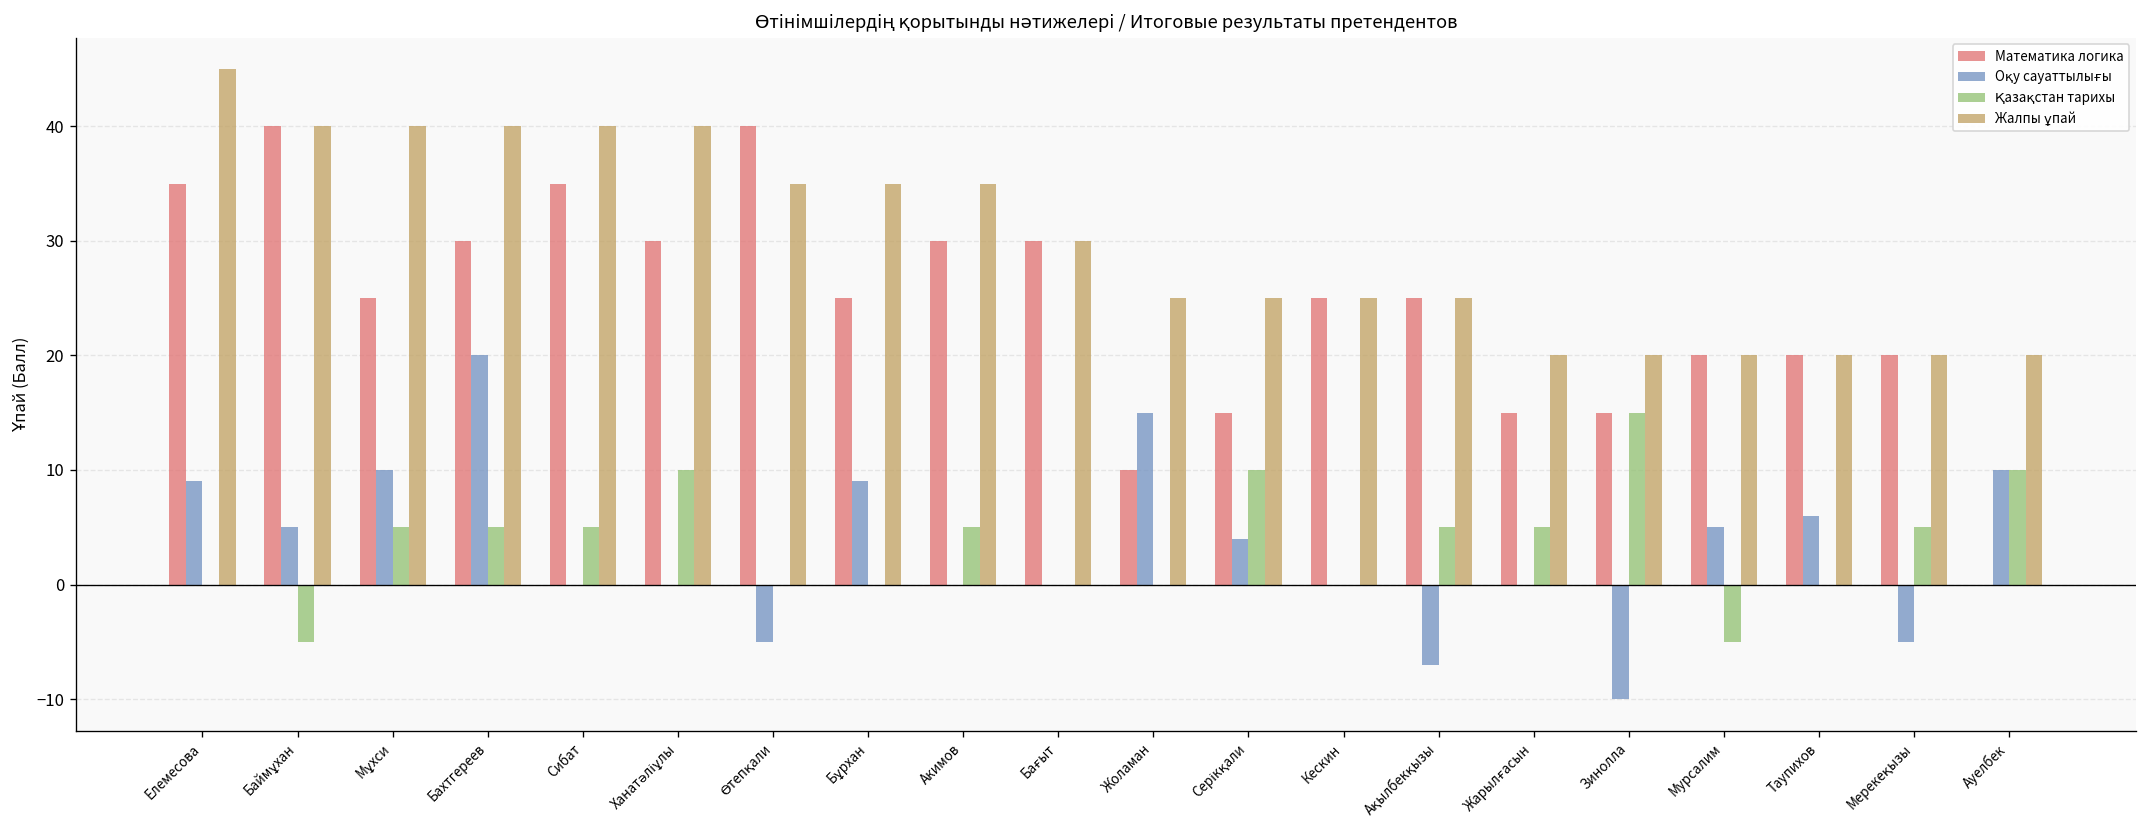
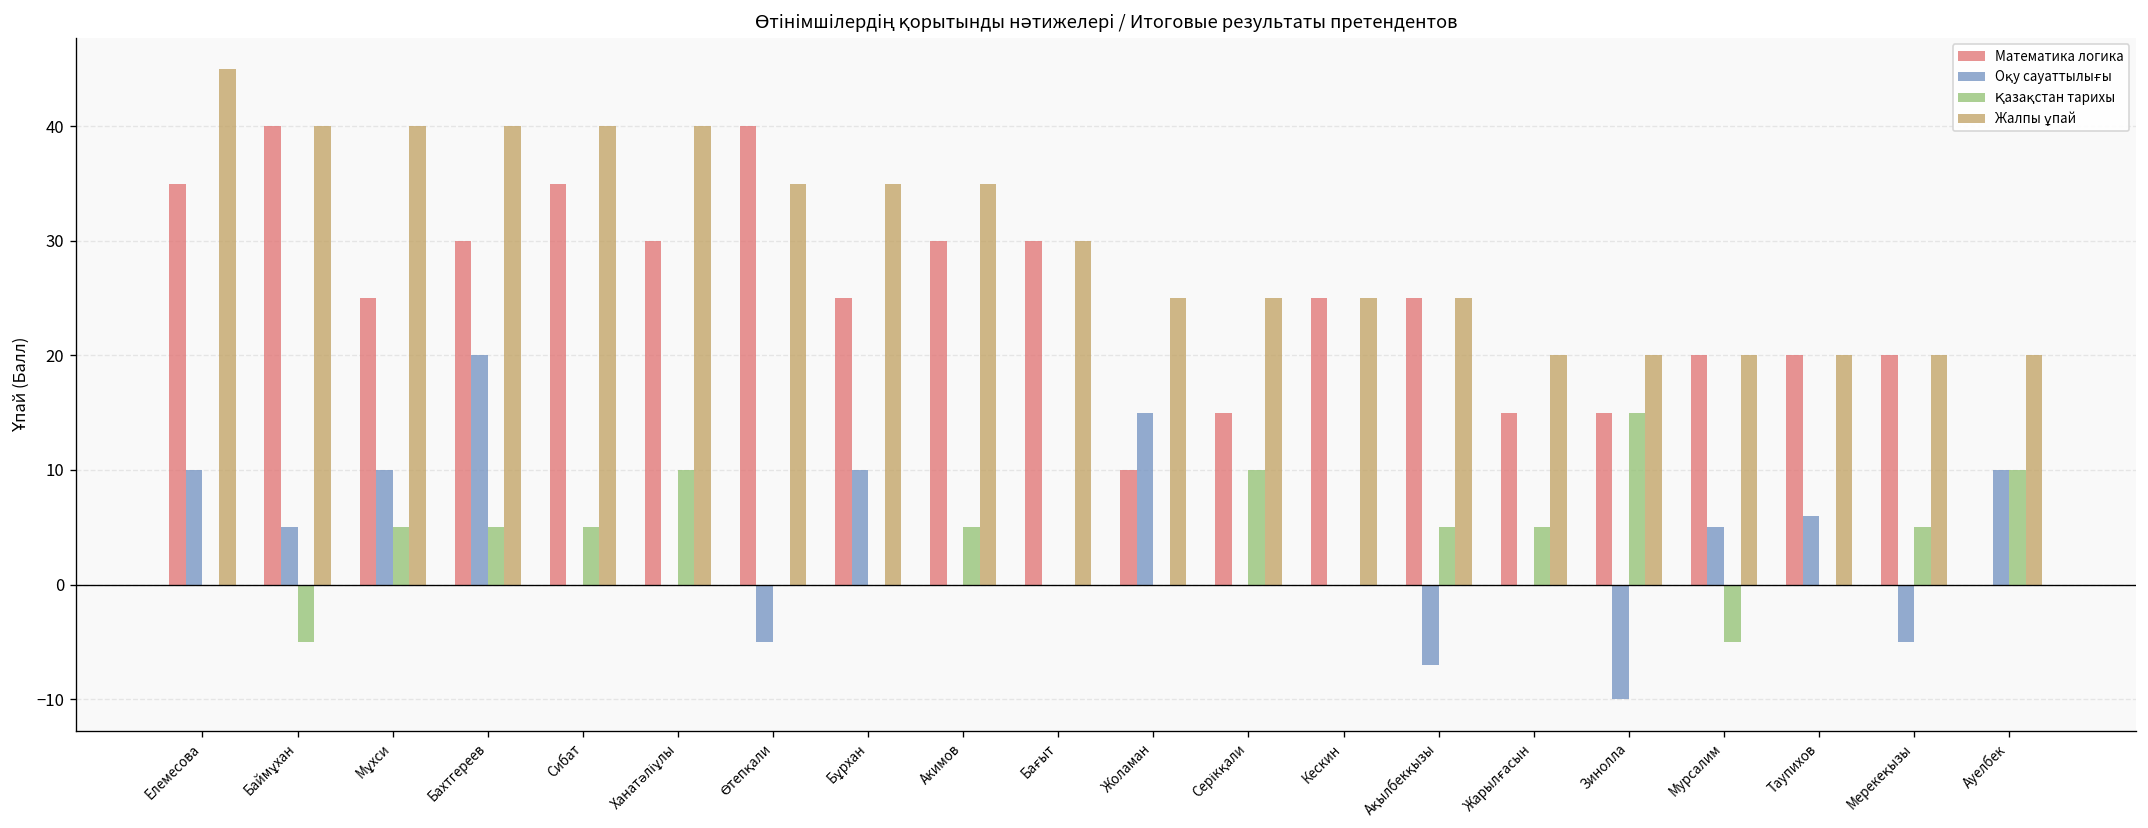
Оқу сауаттылығы, Елемесова: 9 -> 10
Оқу сауаттылығы, Бұрхан: 9 -> 10
Оқу сауаттылығы, Серікқали: 4 -> 0
